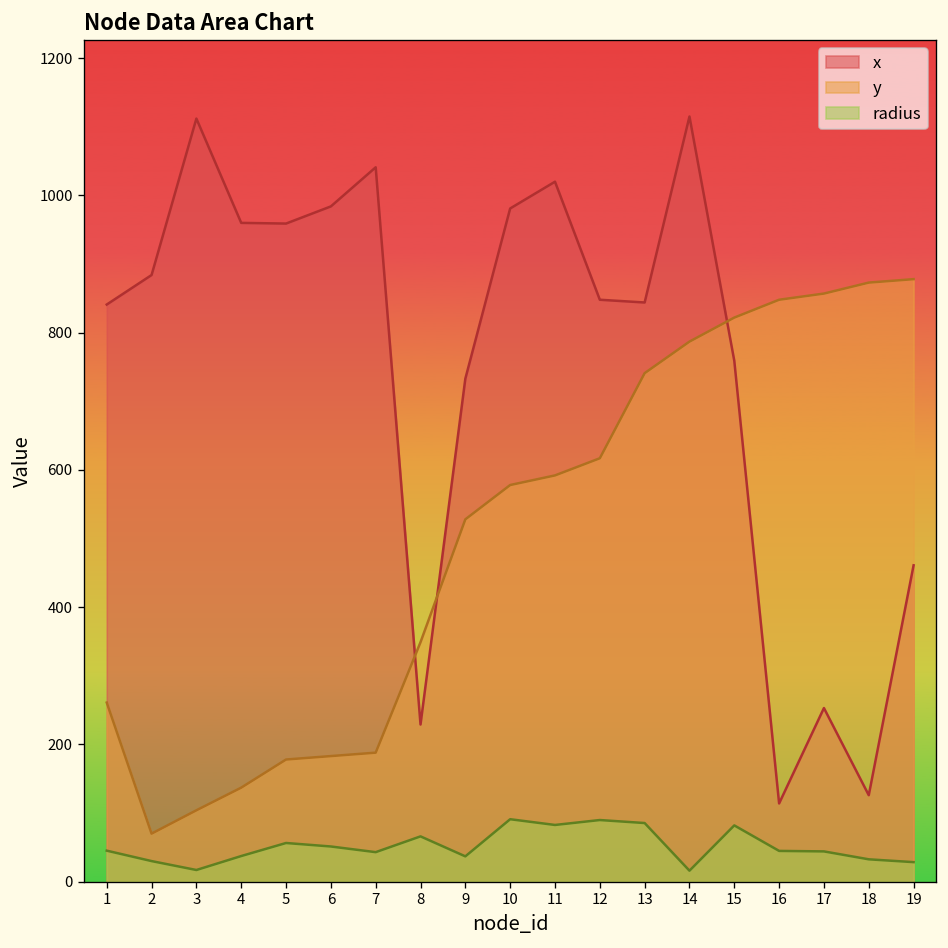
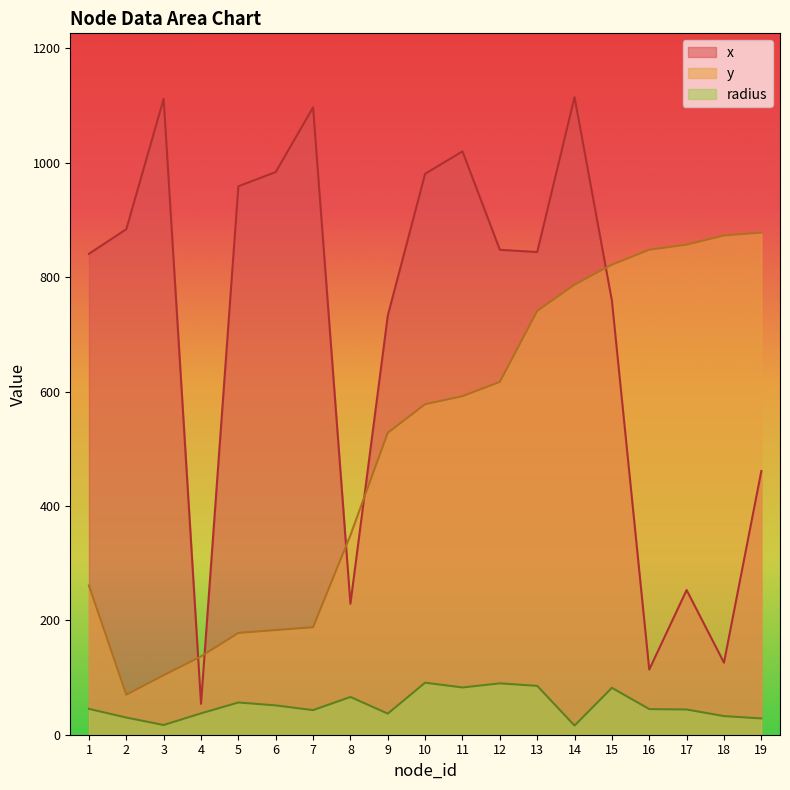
x, 4: 960 -> 50
x, 7: 1040 -> 1100
